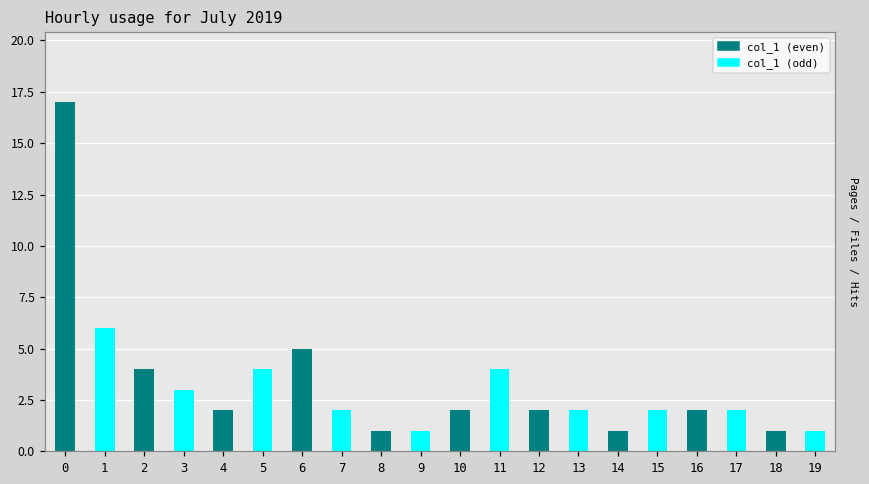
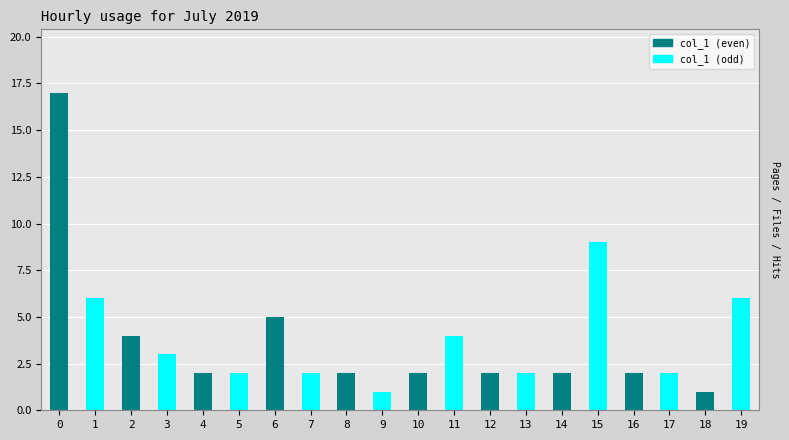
5: 4 -> 2
8: 1 -> 2
14: 1 -> 2
15: 2 -> 9
19: 1 -> 6
